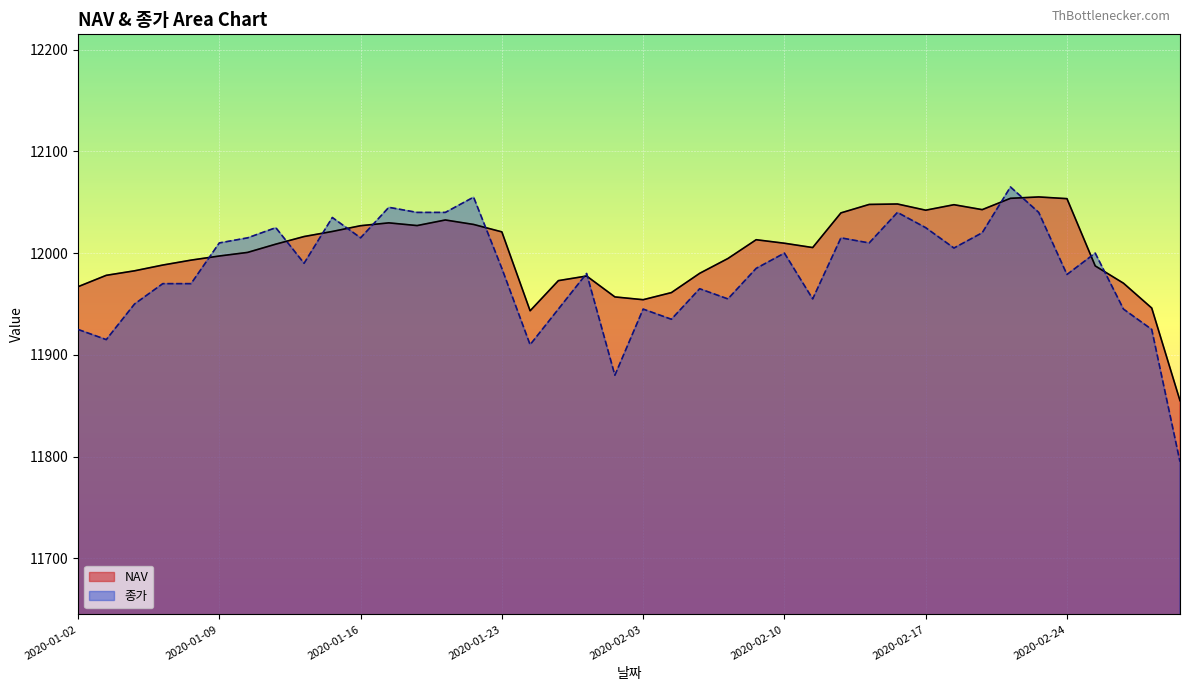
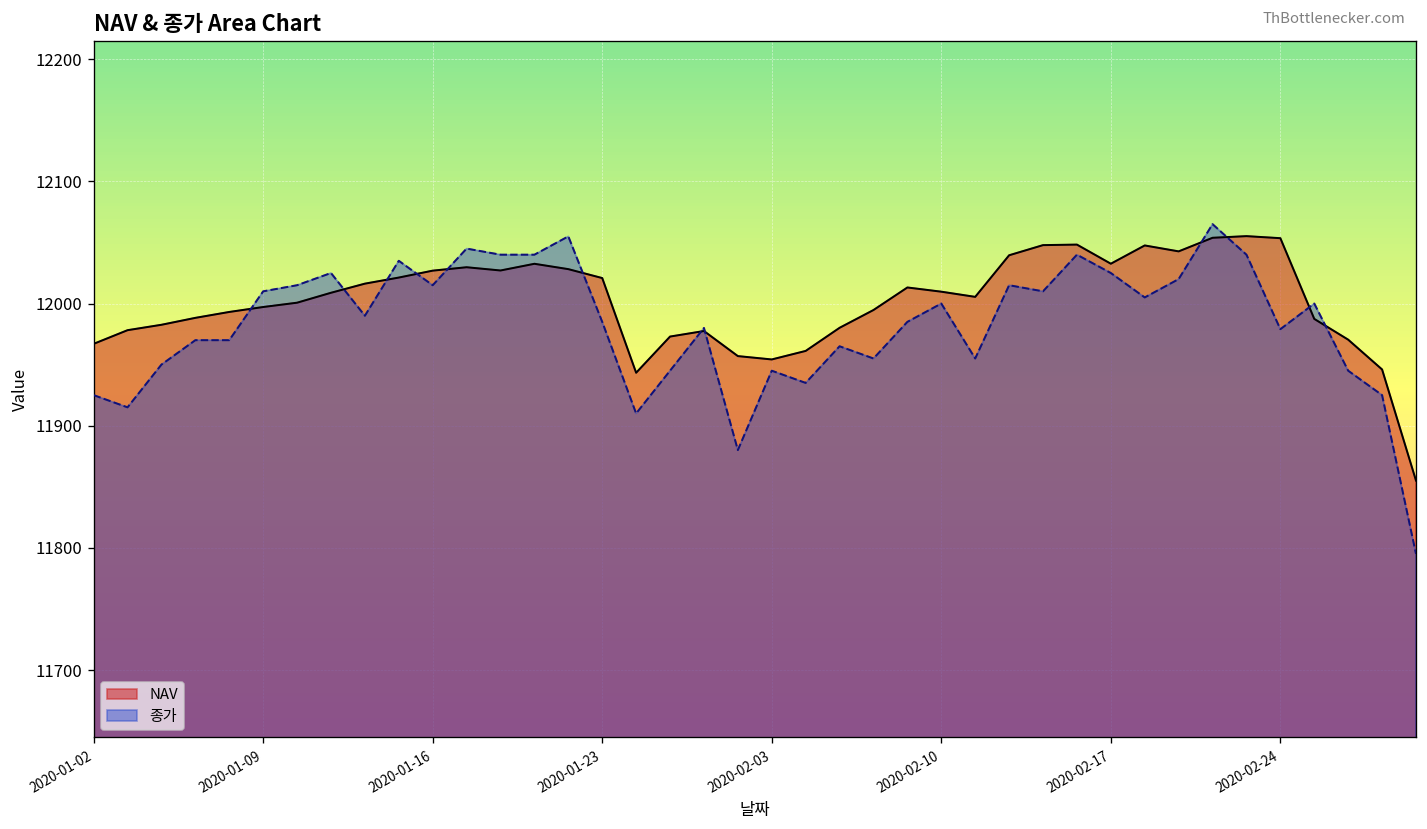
NAV, 2020-02-17: 12042 -> 12033
